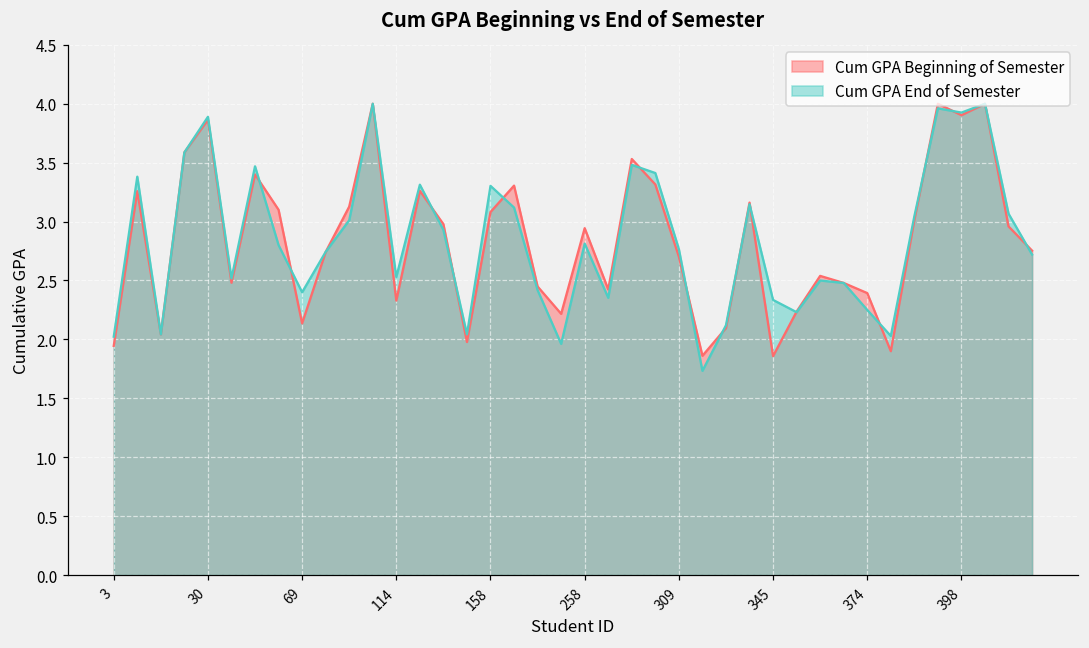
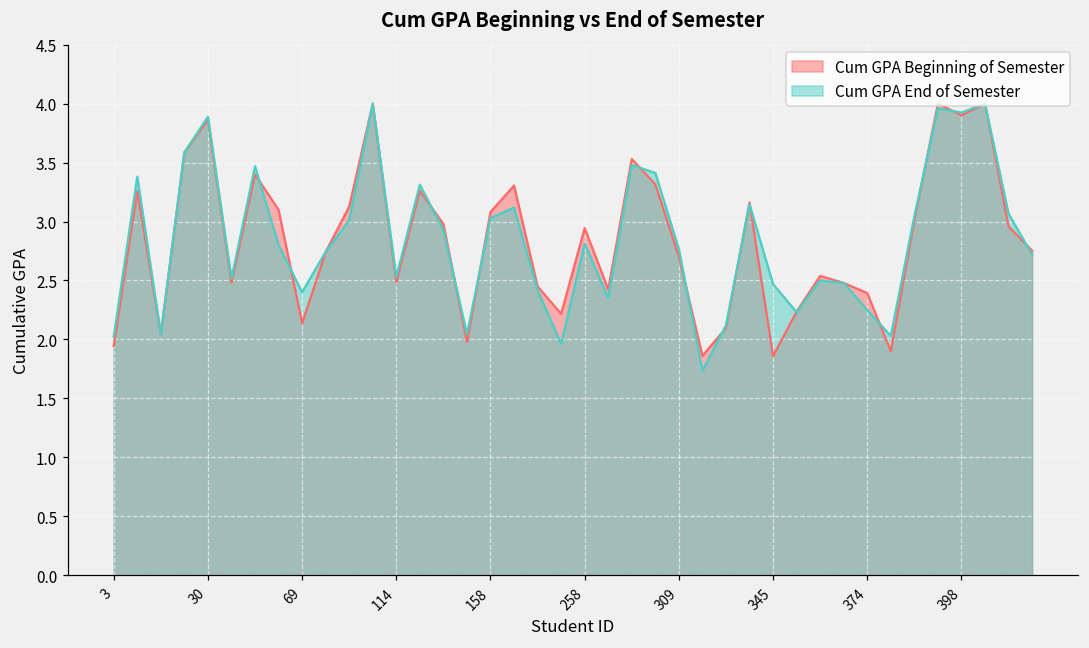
Cum GPA Beginning of Semester, 114: 2.33 -> 2.49
Cum GPA End of Semester, 158: 3.30 -> 3.03
Cum GPA End of Semester, 345: 2.34 -> 2.47
